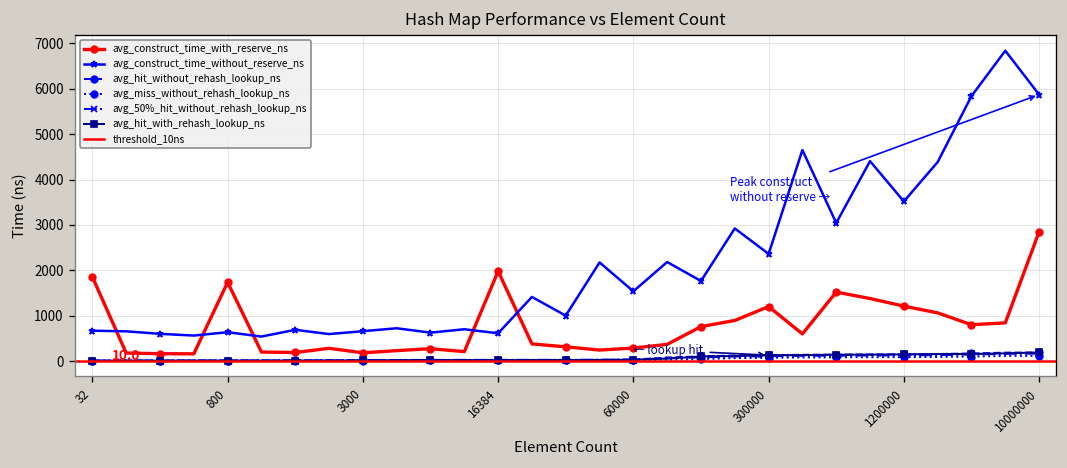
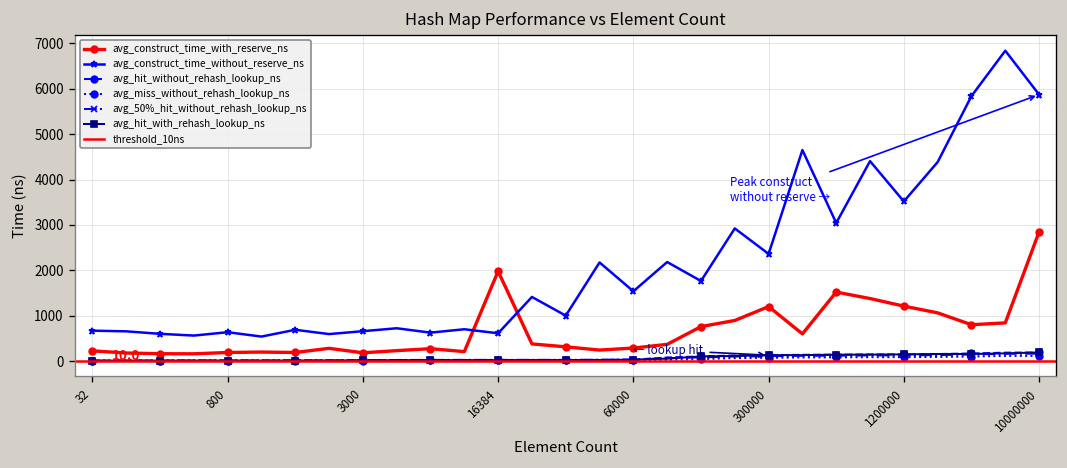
avg_construct_time_with_reserve_ns, 32: 1900 -> 200
avg_construct_time_with_reserve_ns, 800: 1700 -> 200
